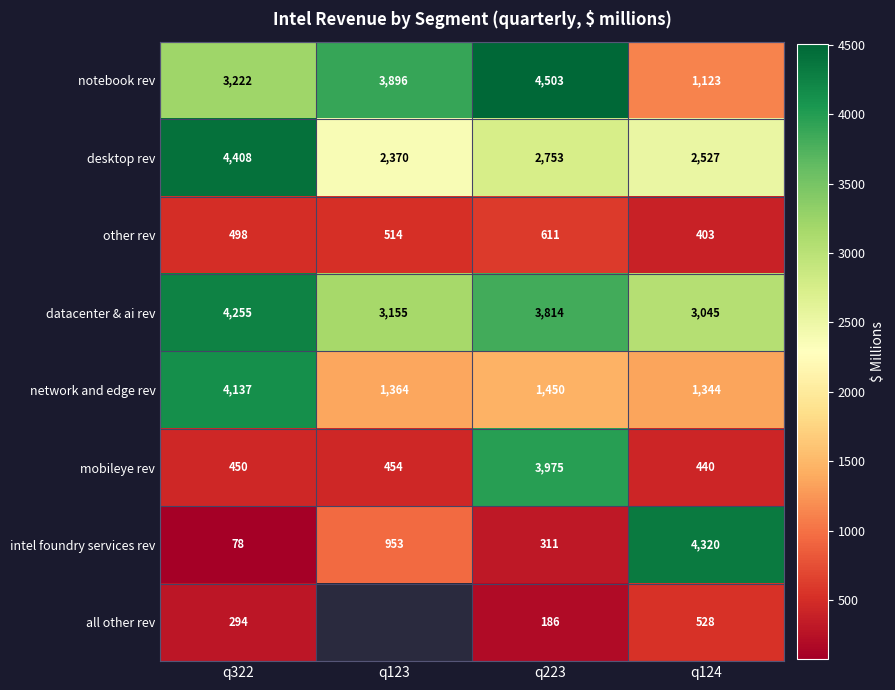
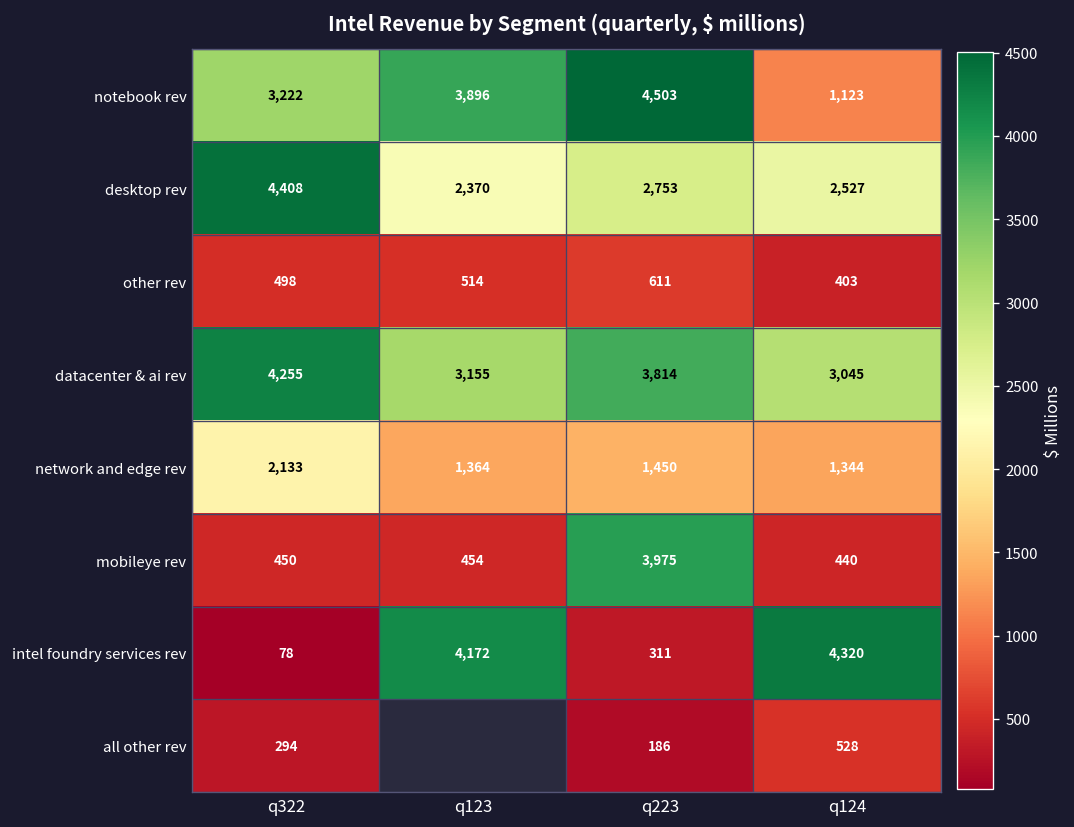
network and edge rev, q322: 4,137 -> 2,133
intel foundry services rev, q123: 953 -> 4,172
